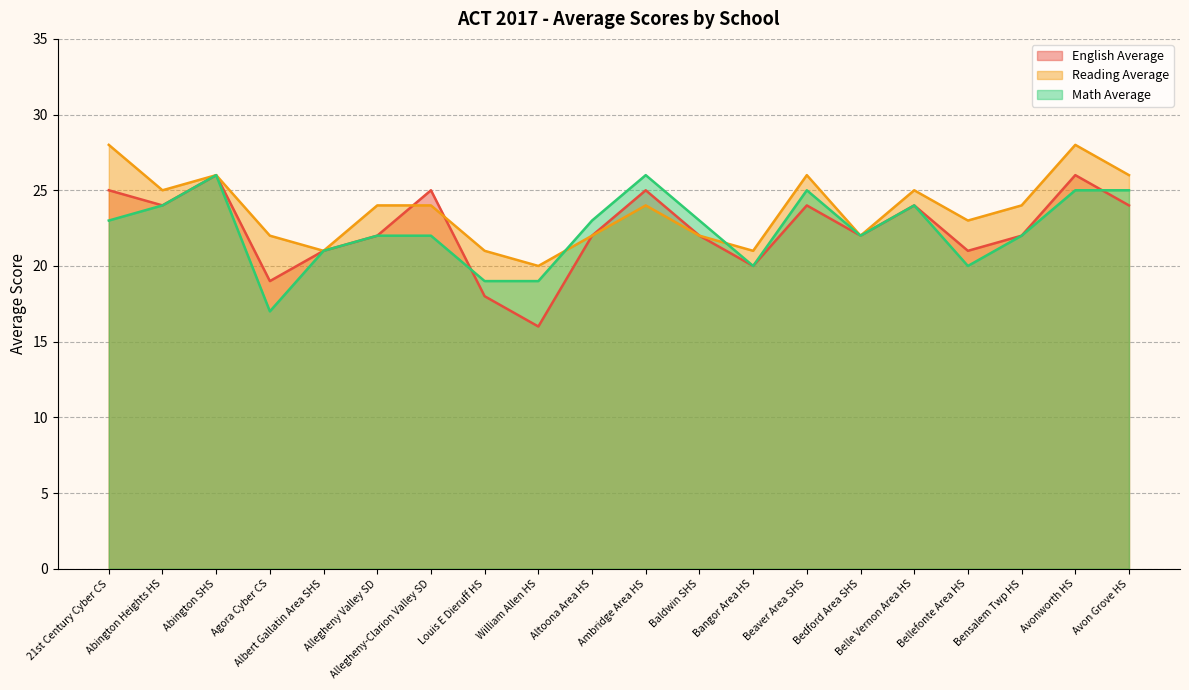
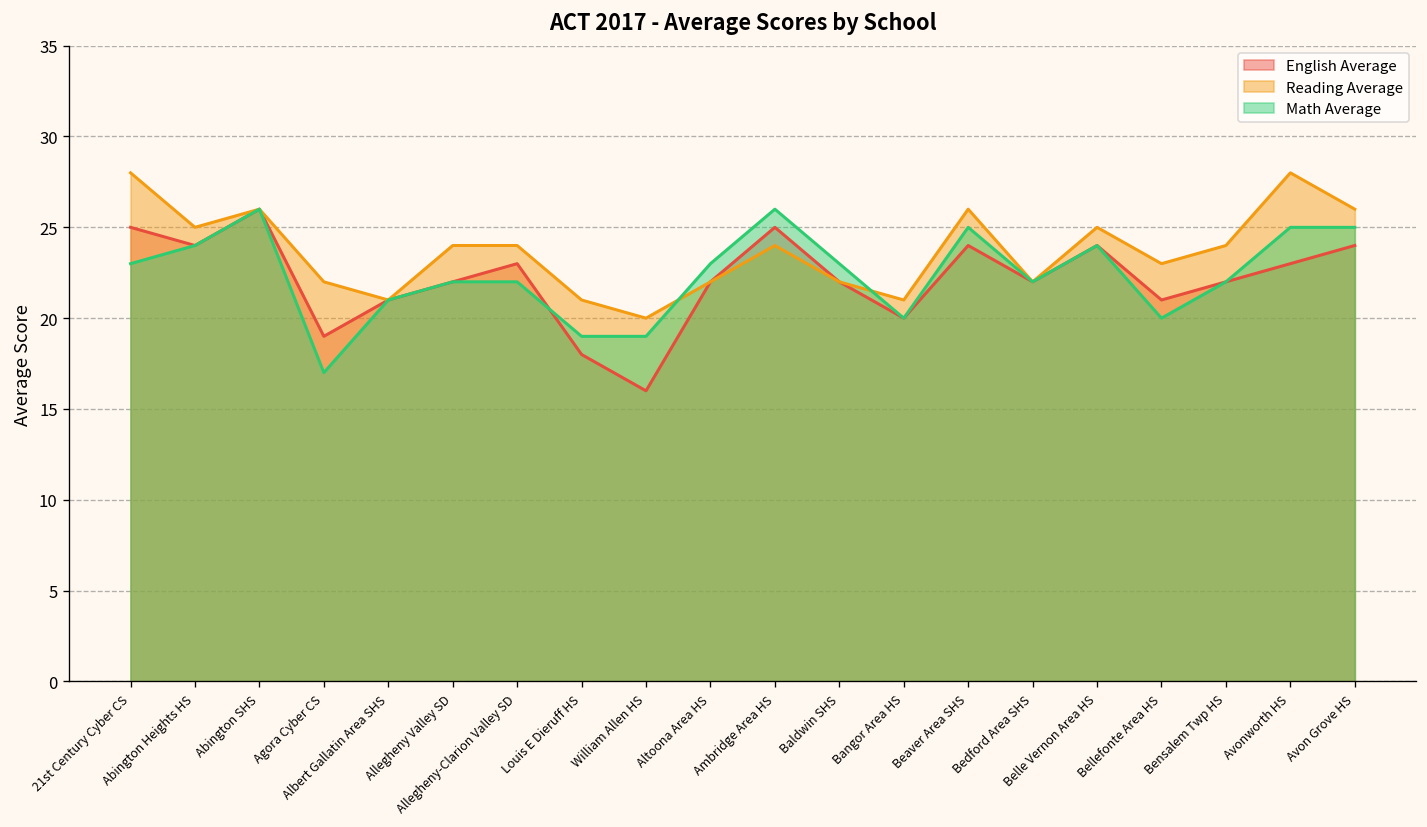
English Average, Allegheny-Clarion Valley SD: 25 -> 23
English Average, Avonworth HS: 26 -> 23
